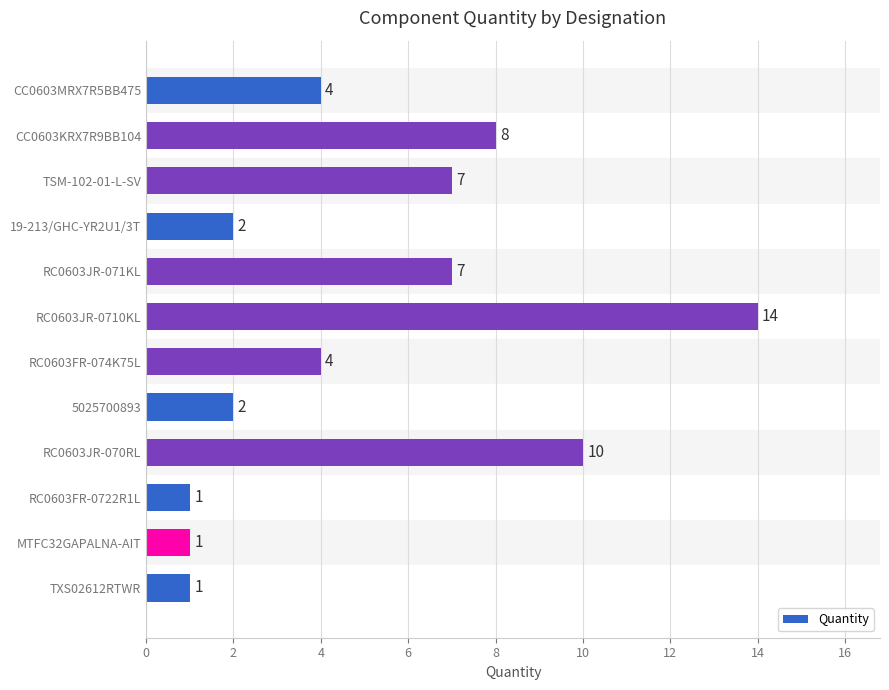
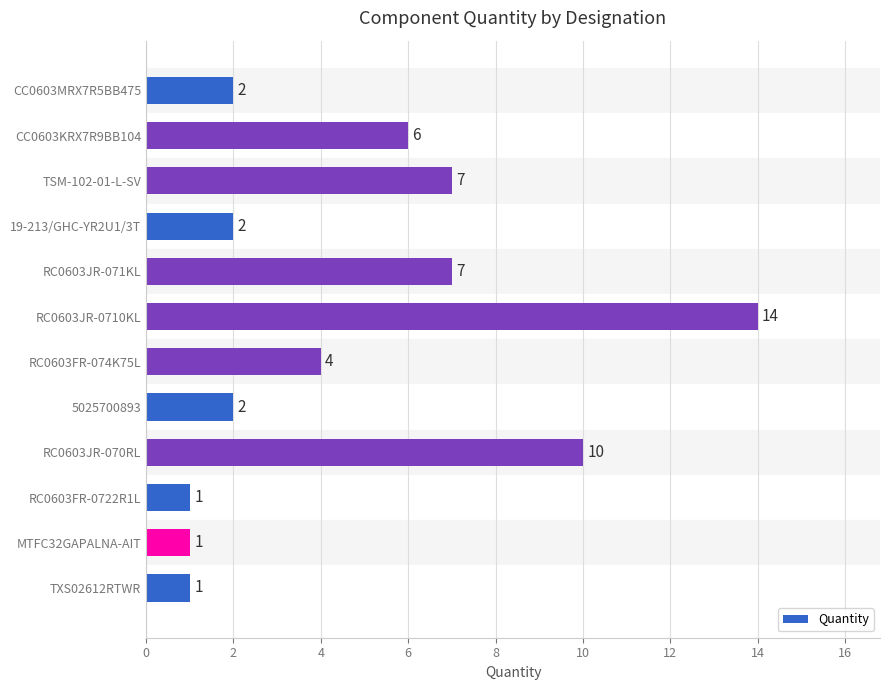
CC0603MRX7R5BB475: 4 -> 2
CC0603KRX7R9BB104: 8 -> 6
